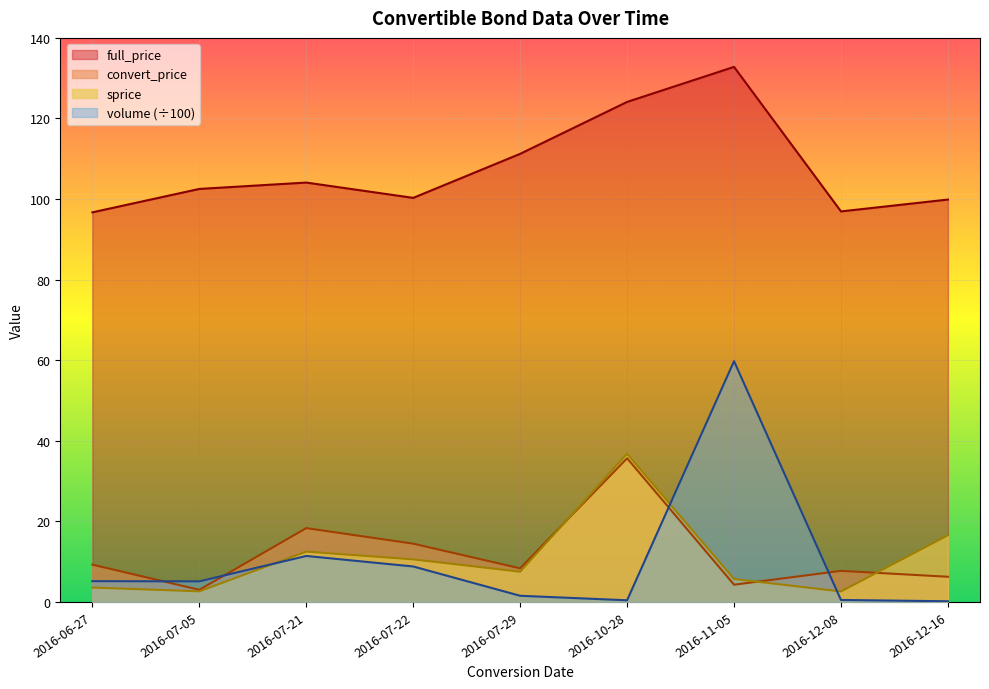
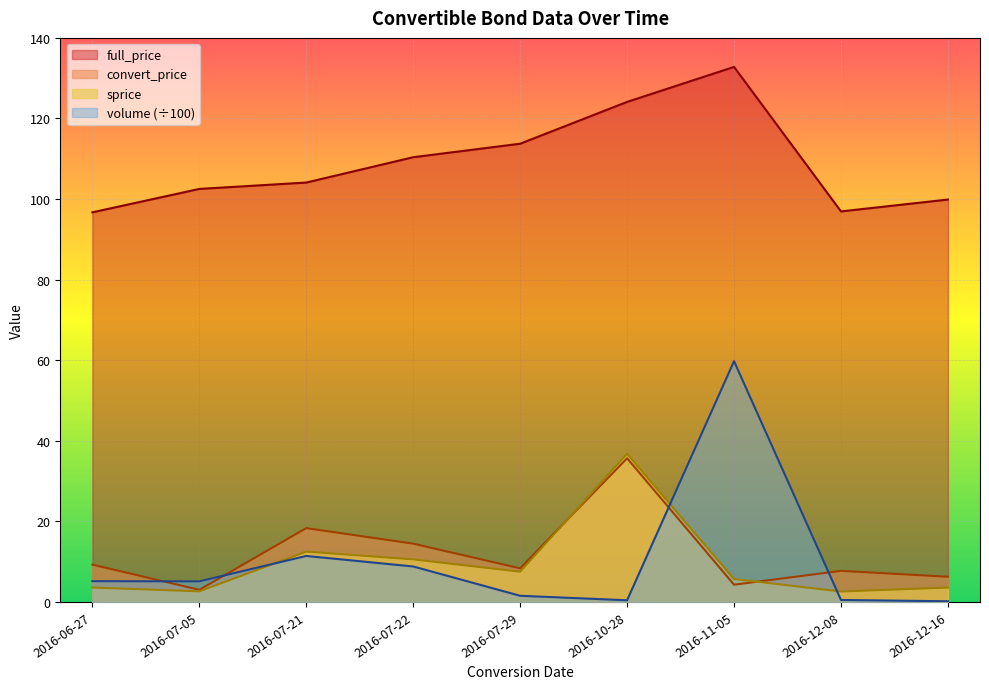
full_price, 2016-07-22: 100 -> 110
full_price, 2016-07-29: 111 -> 114
sprice, 2016-12-16: 17 -> 4
